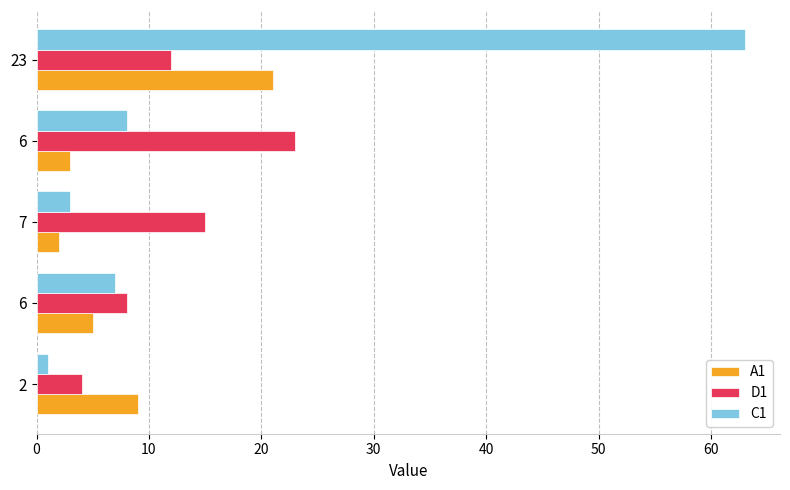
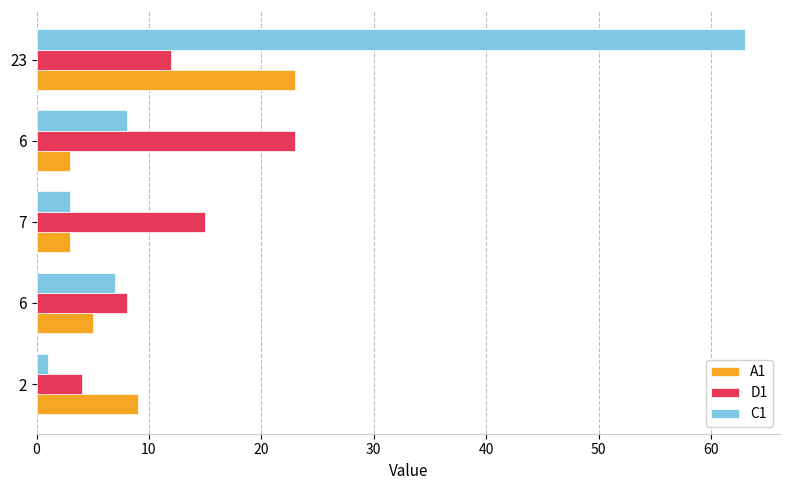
A1, 23: 21 -> 23
A1, 7: 2 -> 3
